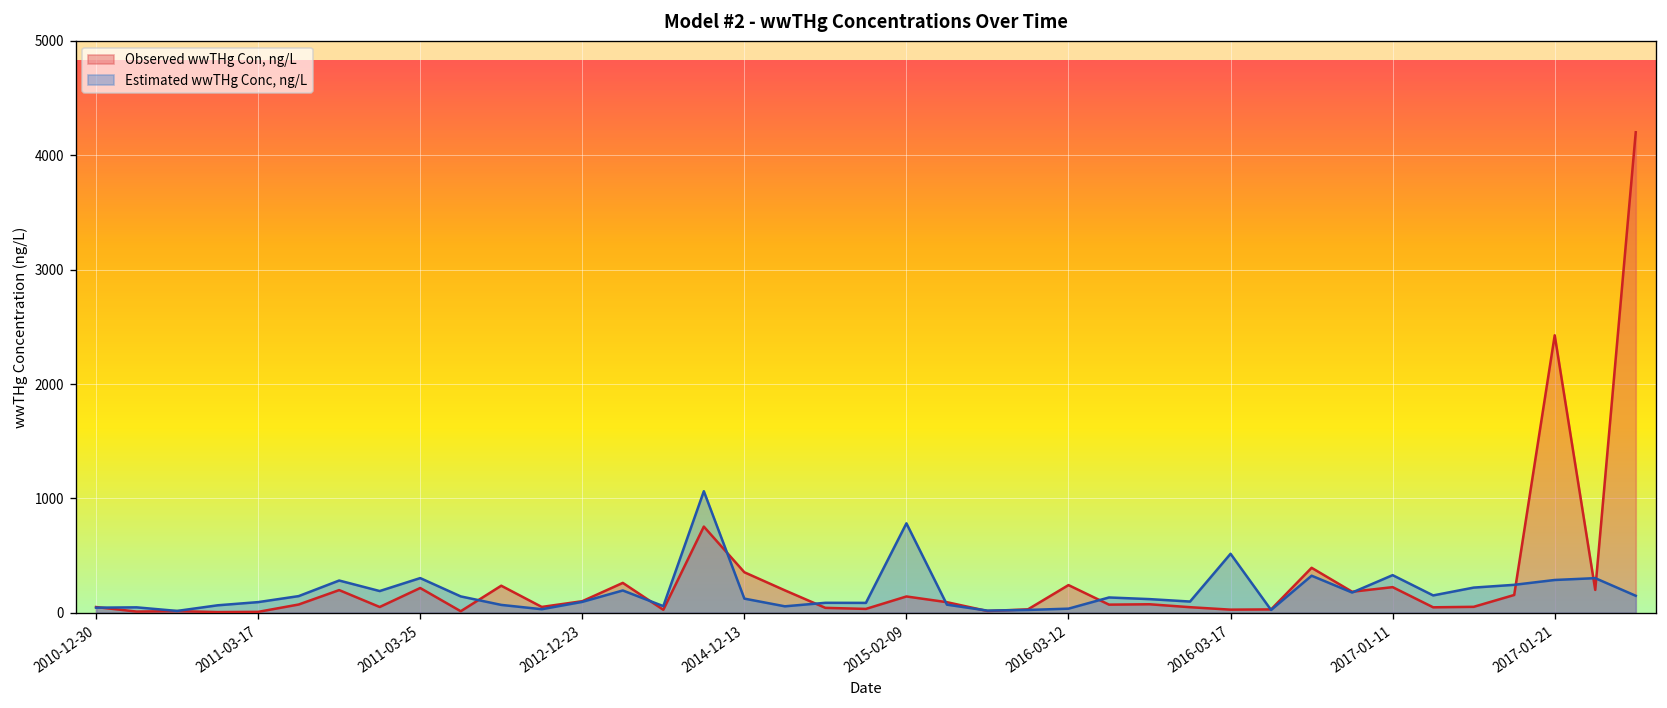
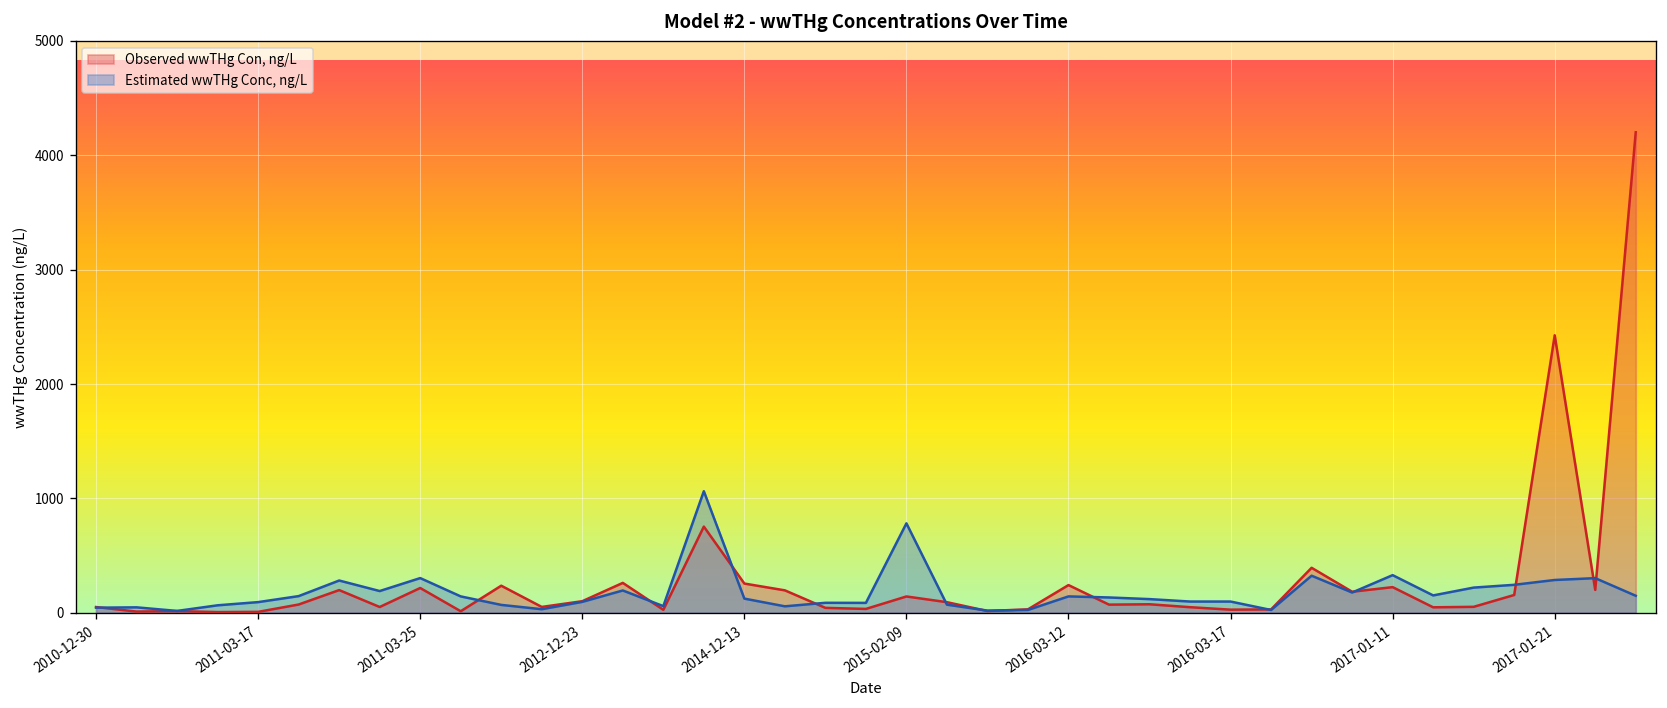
Observed wwTHg Con, ng/L, 2014-12-13: 400 -> 300
Estimated wwTHg Conc, ng/L, 2016-03-12: 0 -> 100
Estimated wwTHg Conc, ng/L, 2016-03-17: 500 -> 100
